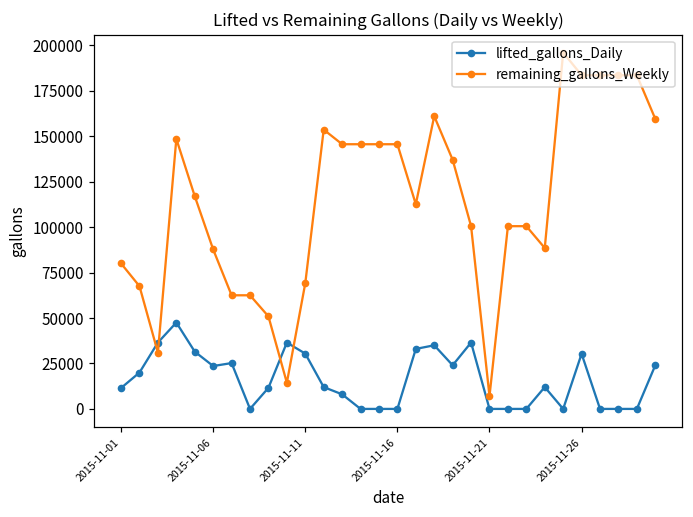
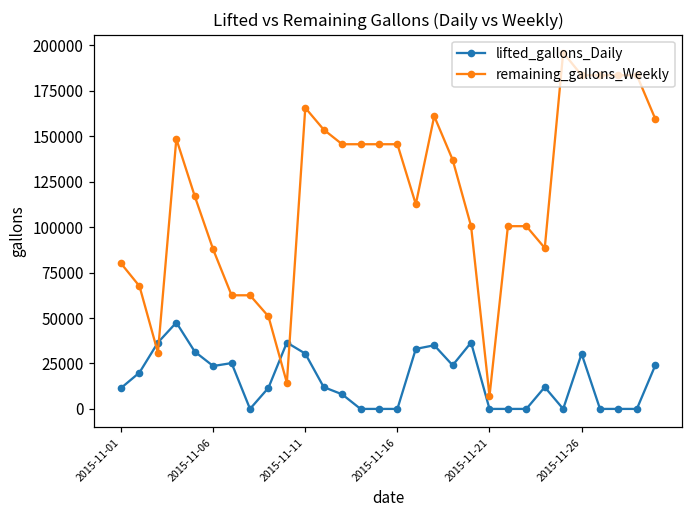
remaining_gallons_Weekly, 2015-11-11: 69000 -> 166000
